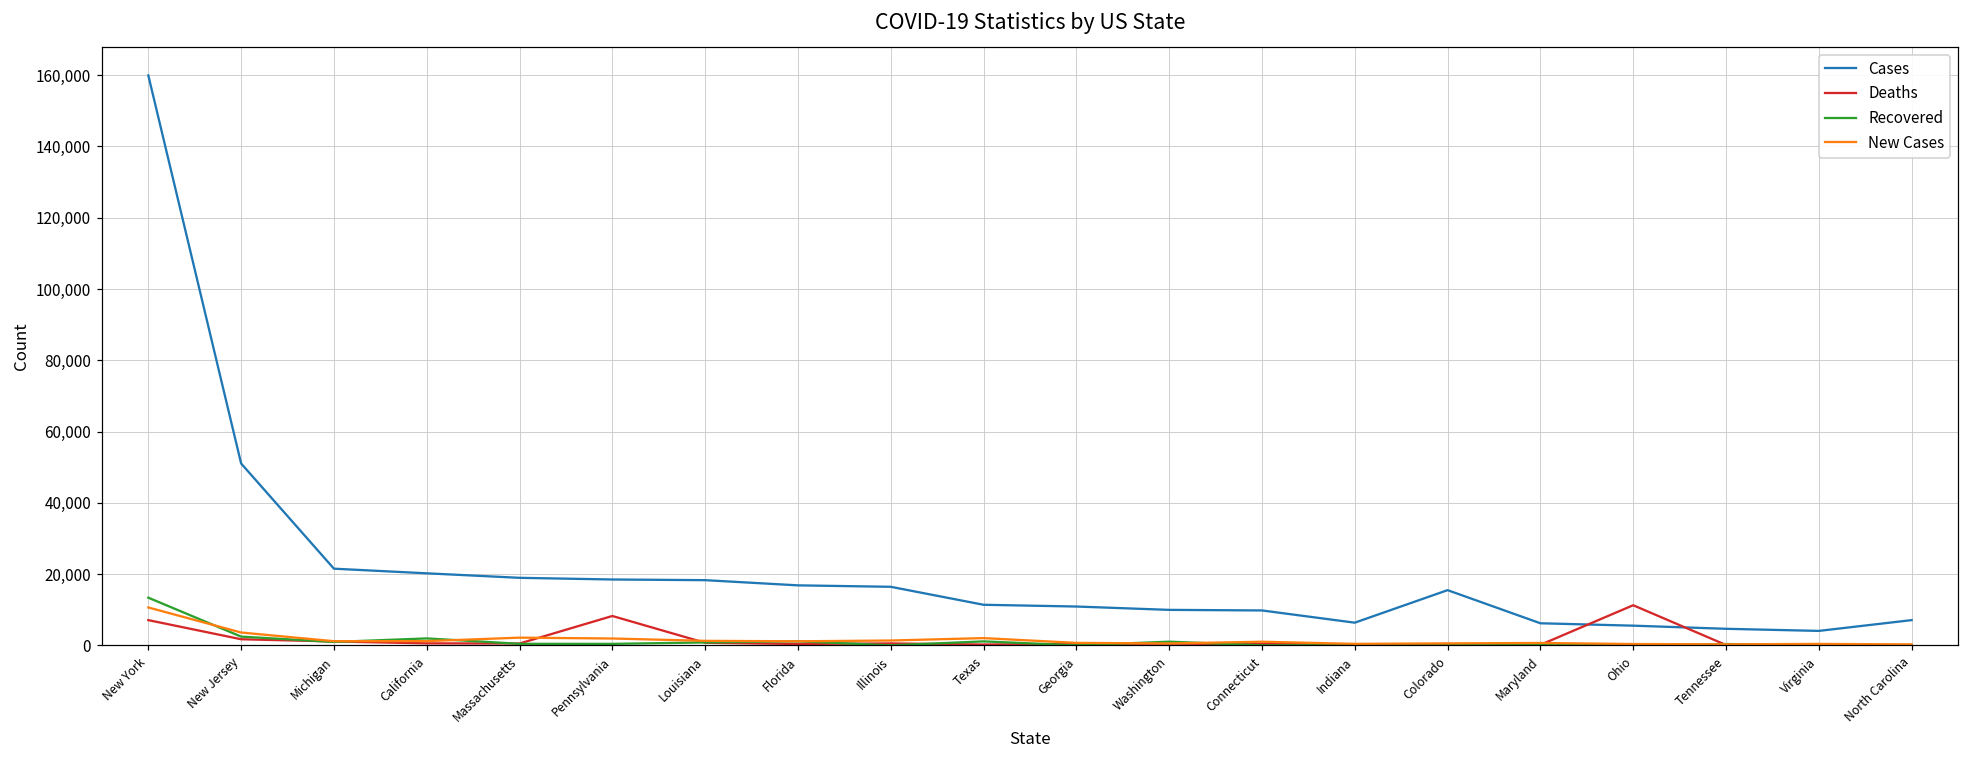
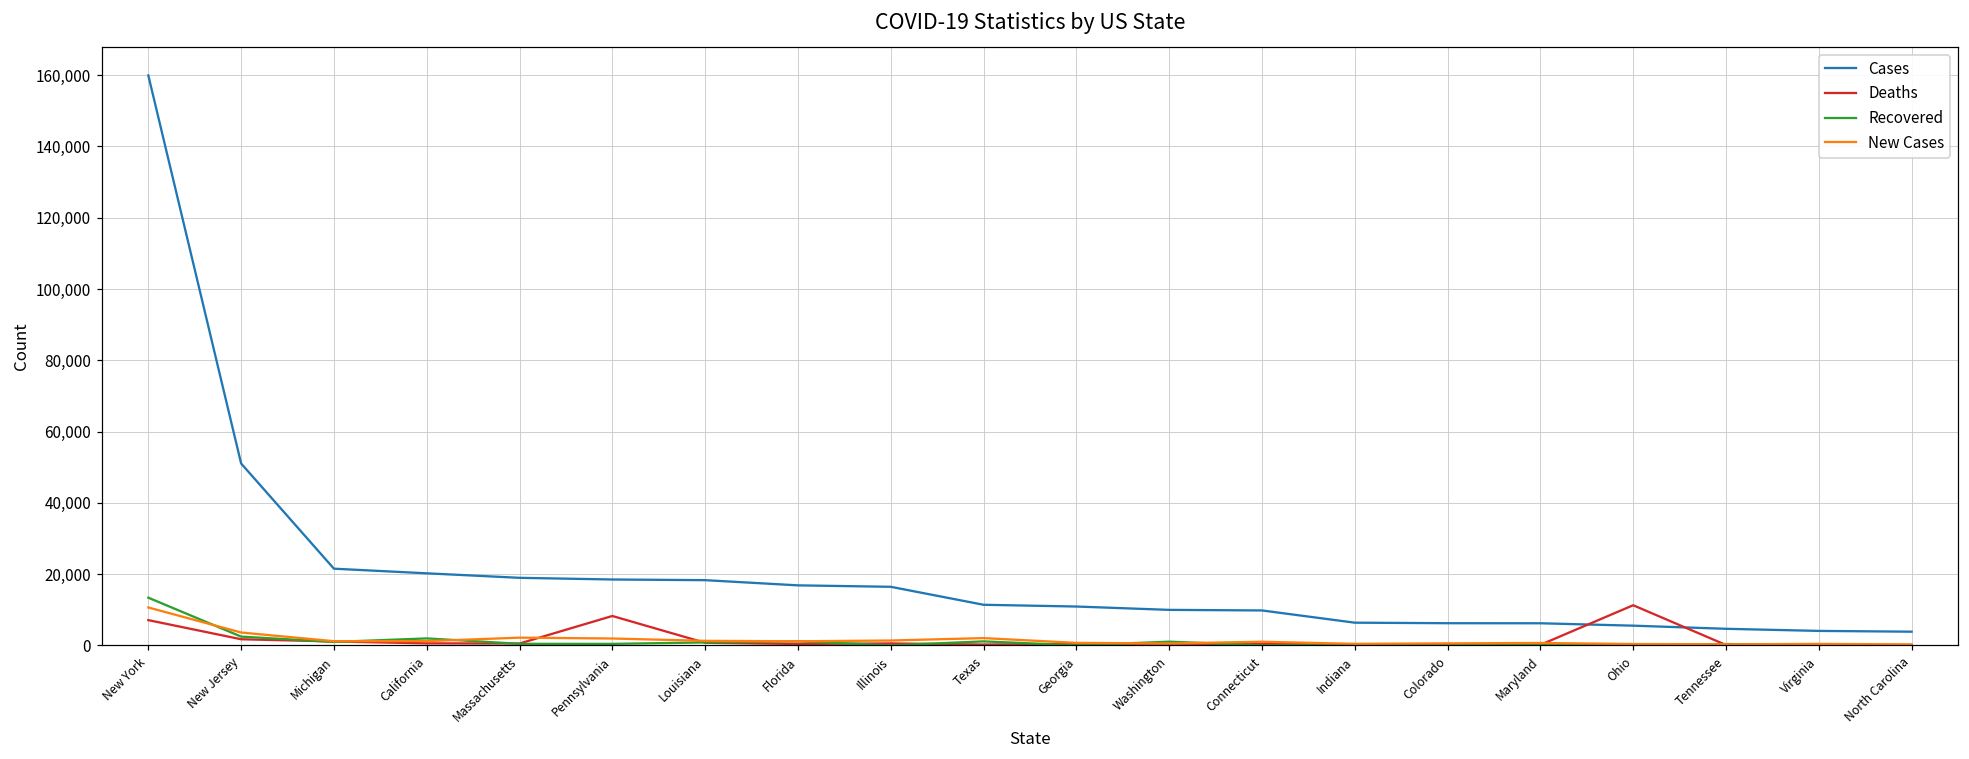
Cases, Colorado: 15,000 -> 6,000
Cases, North Carolina: 7,000 -> 4,000
